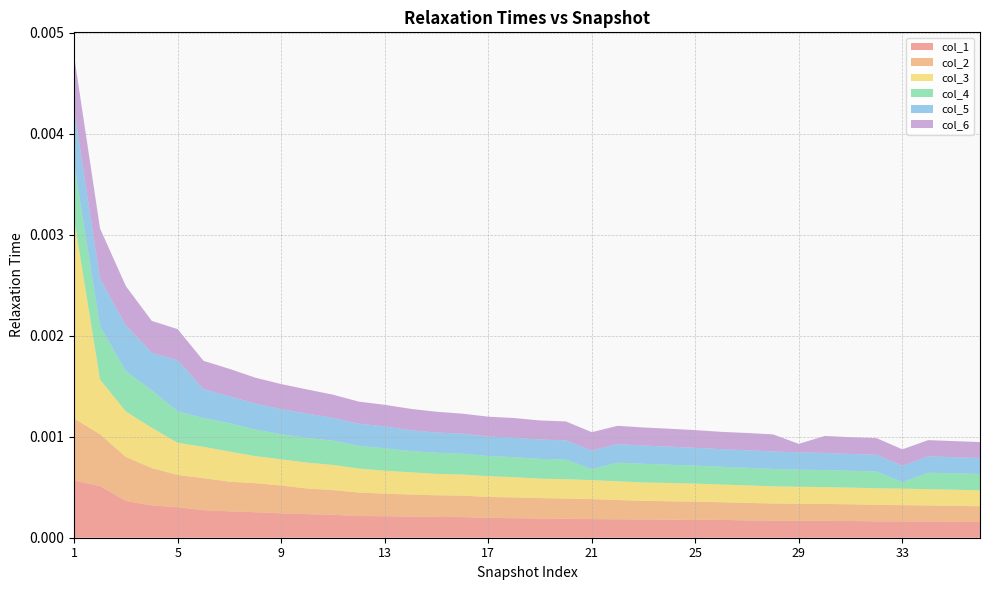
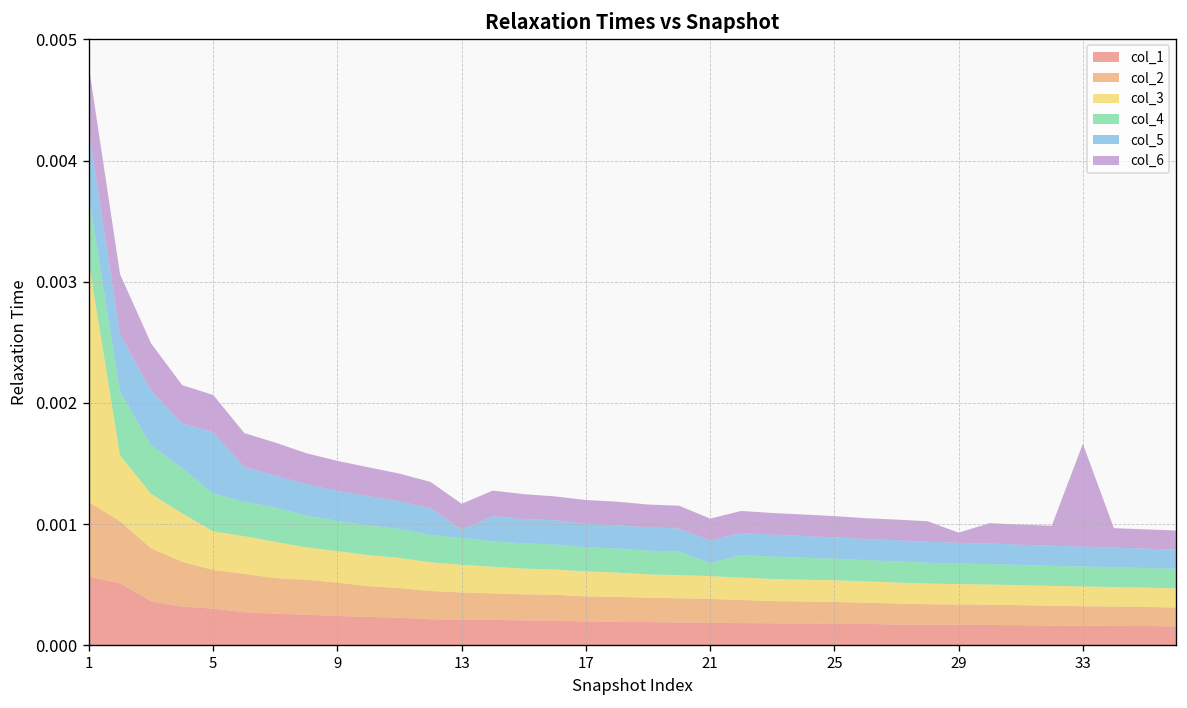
col_5, 13: 0.00022 -> 0.00007
col_4, 33: 0.00006 -> 0.00016
col_6, 33: 0.00016 -> 0.00085
